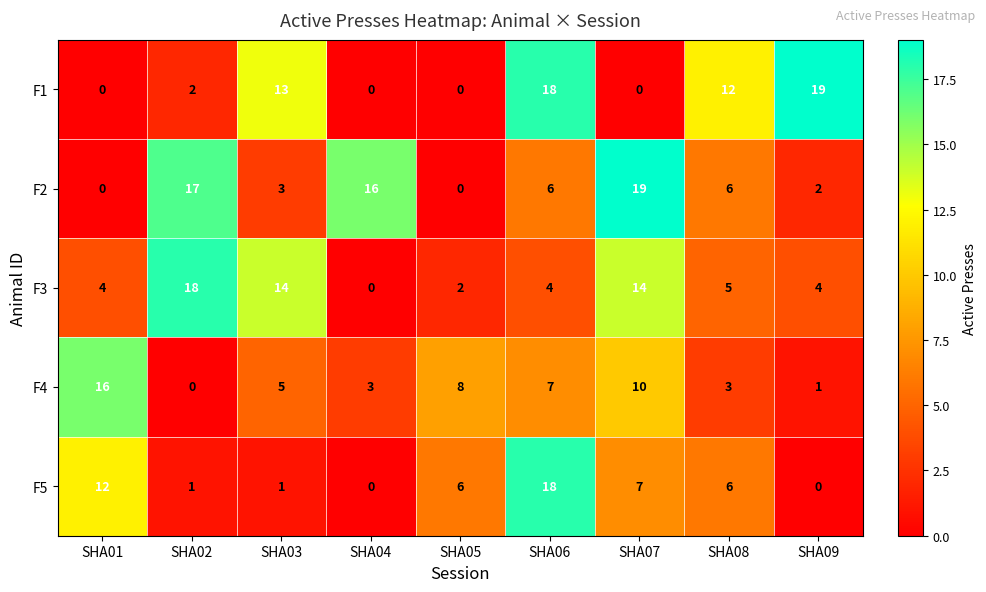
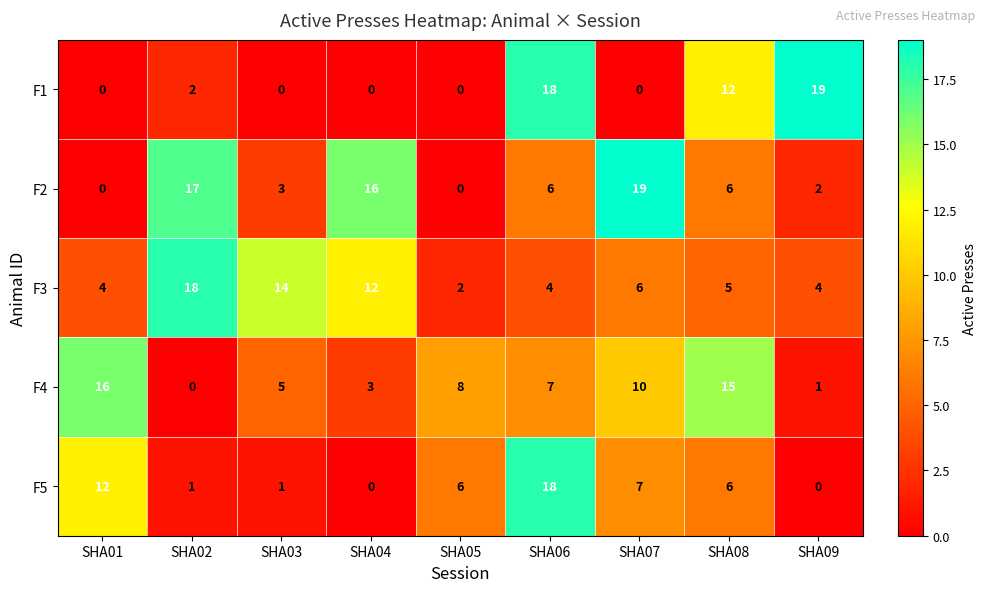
F1, SHA03: 13 -> 0
F3, SHA04: 0 -> 12
F3, SHA07: 14 -> 6
F4, SHA08: 3 -> 15
